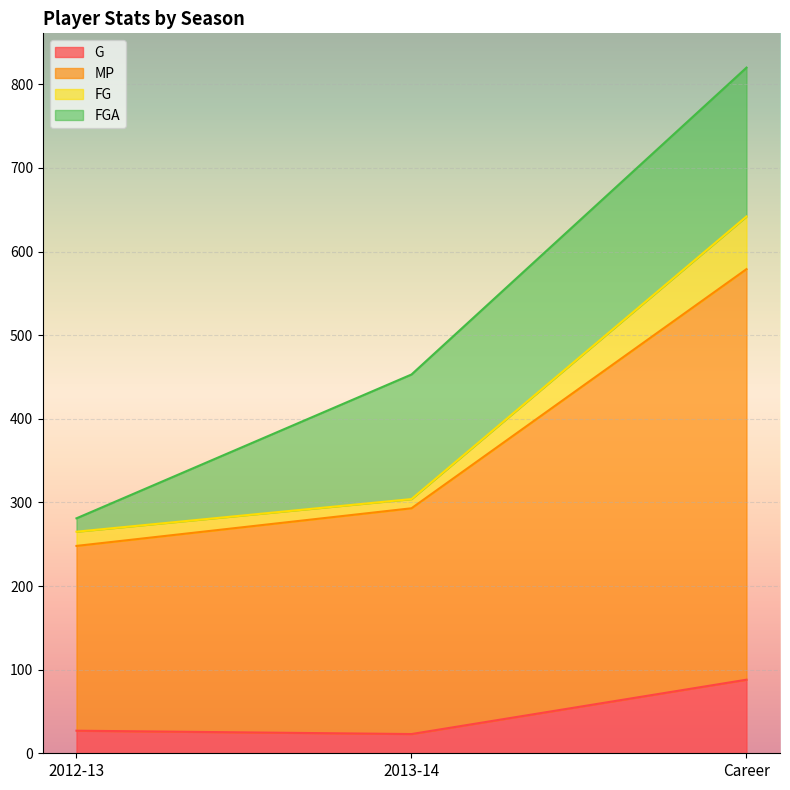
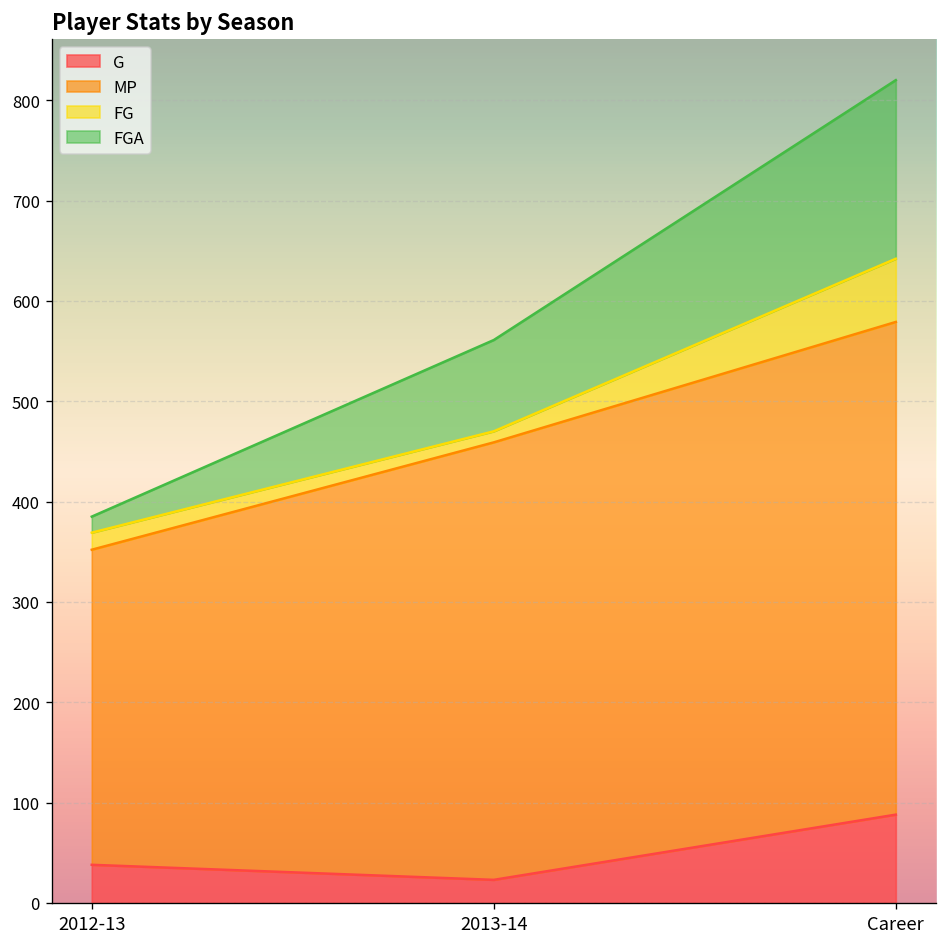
G, 2012-13: 30 -> 40
MP, 2012-13: 220 -> 310
MP, 2013-14: 270 -> 440
FGA, 2013-14: 150 -> 90
